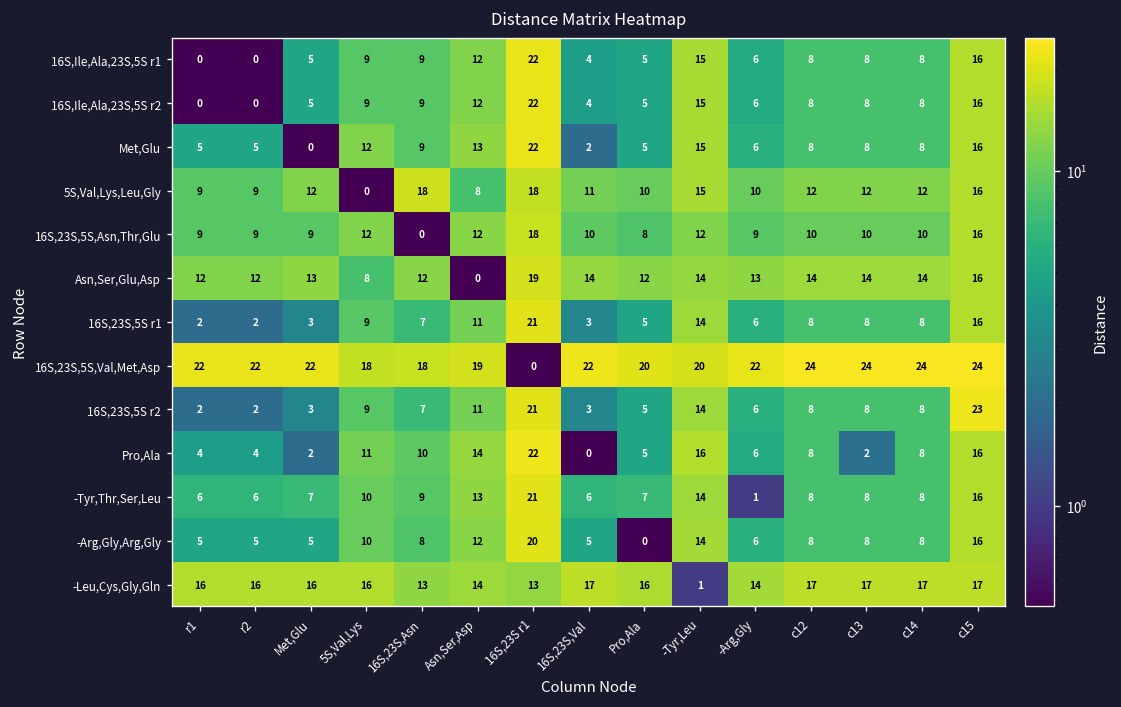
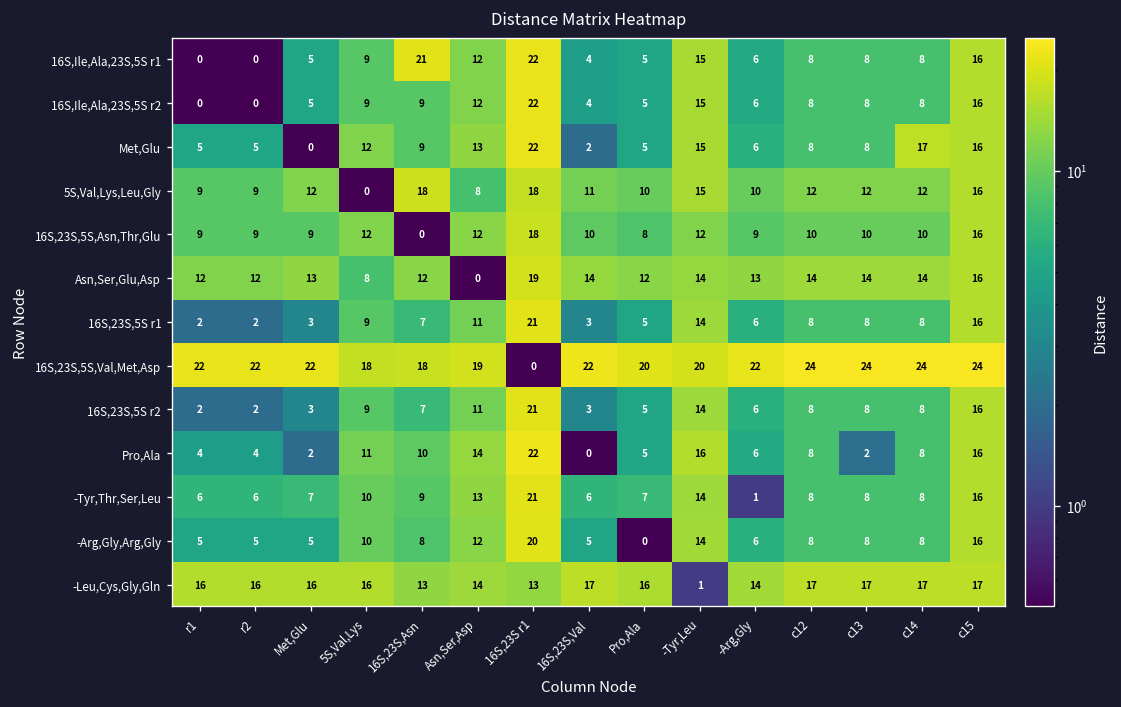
16S,Ile,Ala,23S,5S r1, 16S,23S,Asn: 9 -> 21
Met,Glu, c14: 8 -> 17
16S,23S,5S r2, c15: 23 -> 16
